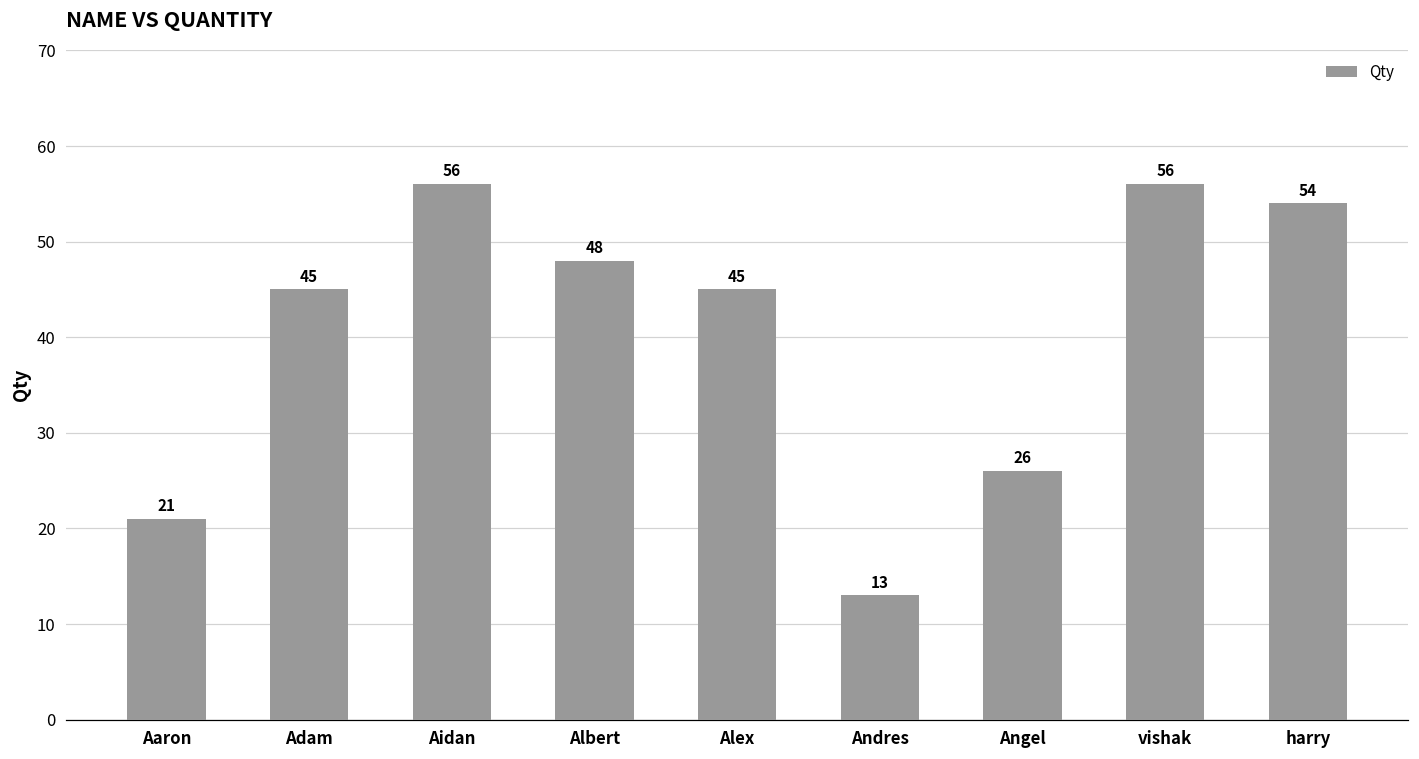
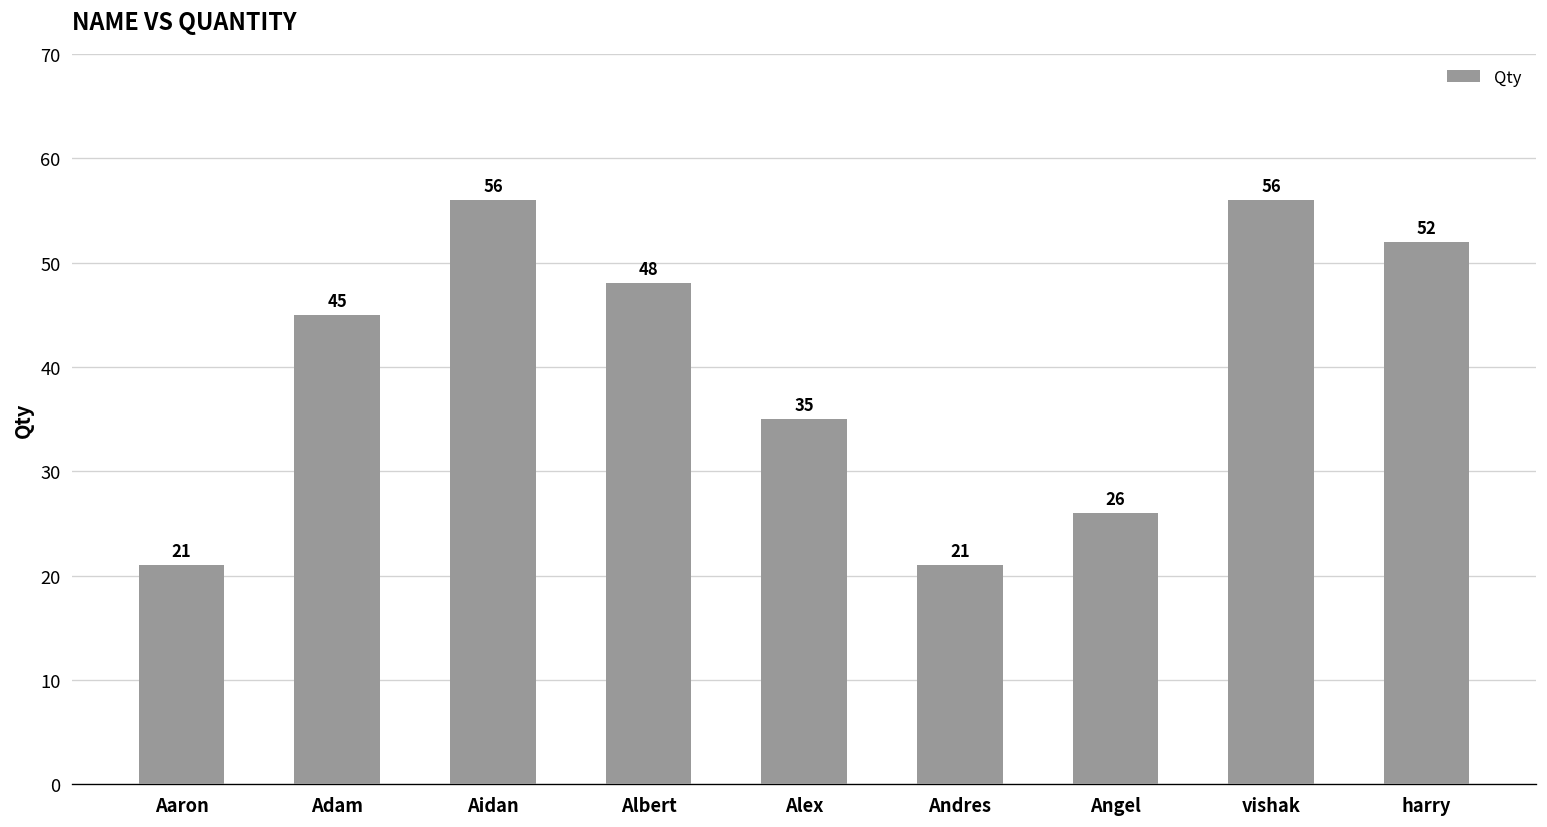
Alex: 45 -> 35
Andres: 13 -> 21
harry: 54 -> 52
